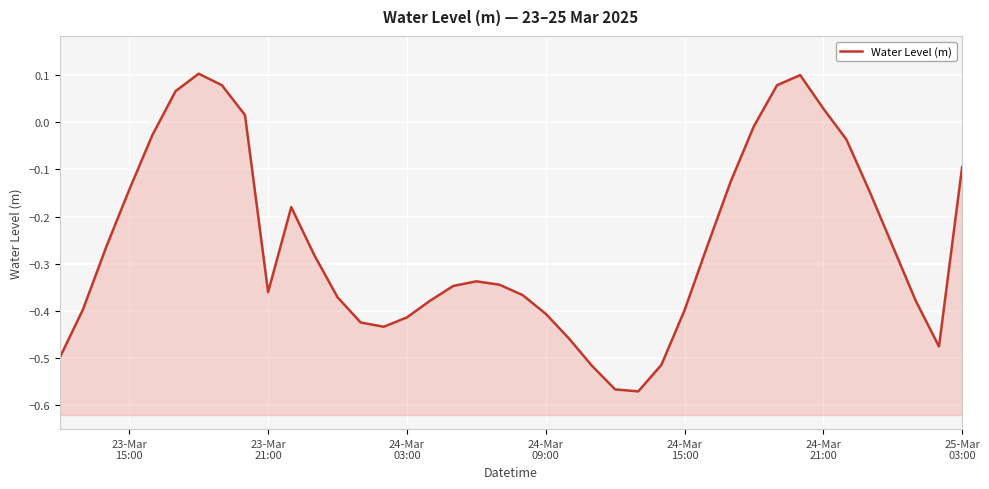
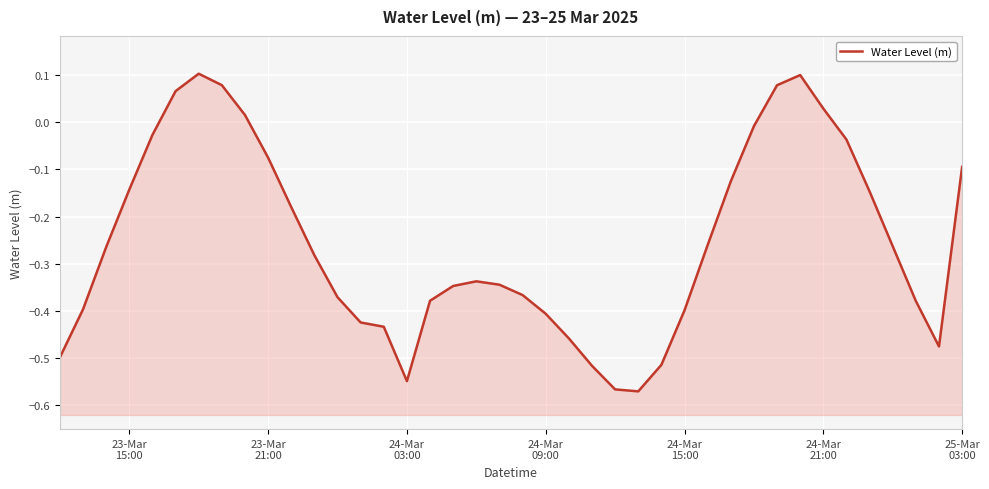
23-Mar 21:00: -0.36 -> -0.08
24-Mar 03:00: -0.41 -> -0.55
